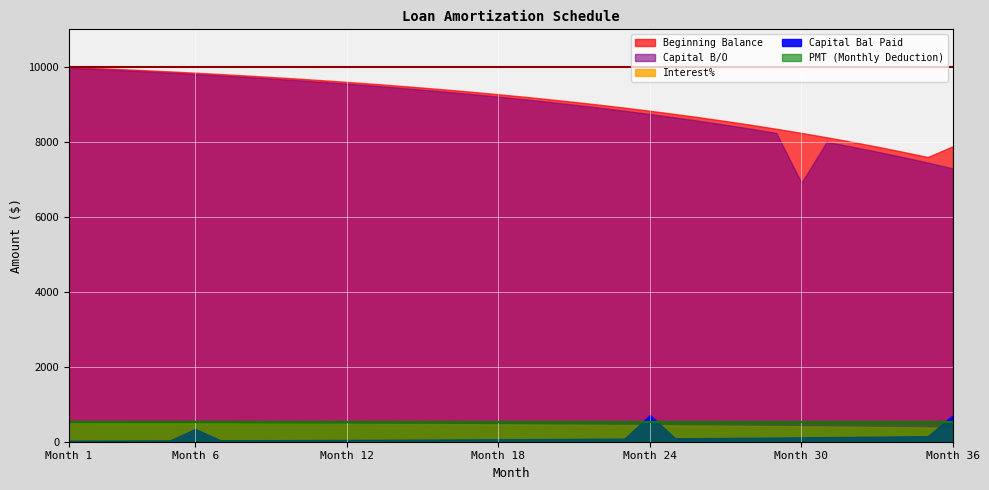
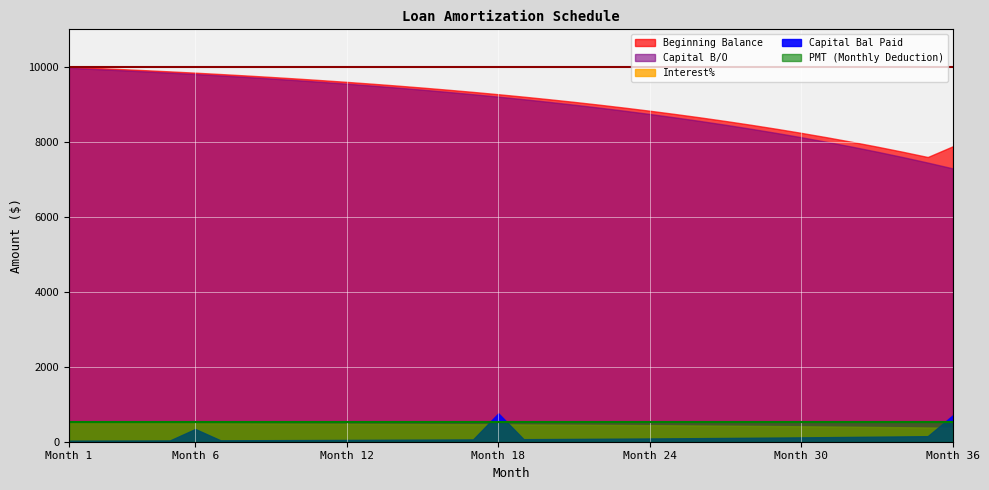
Capital Bal Paid, Month 18: 100 -> 800
Capital Bal Paid, Month 24: 700 -> 100
Capital B/O, Month 30: 6900 -> 8100
